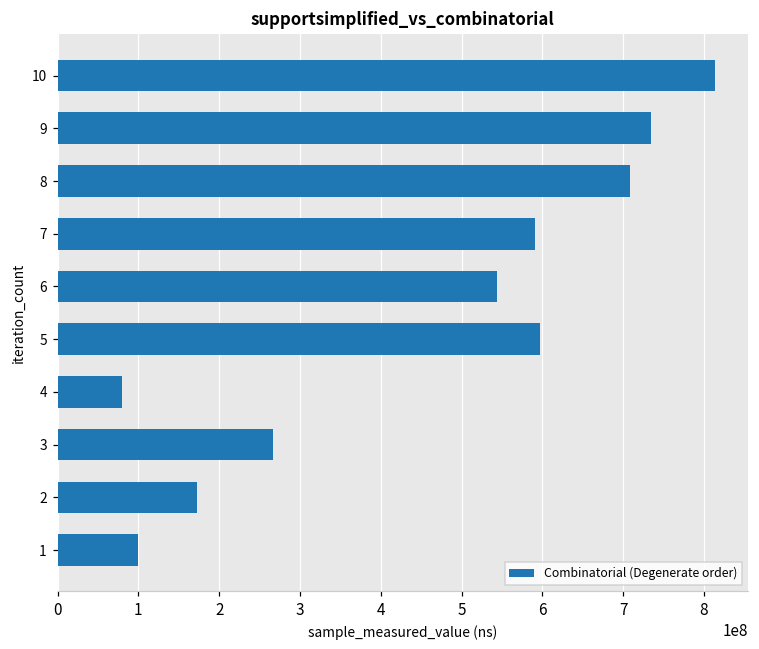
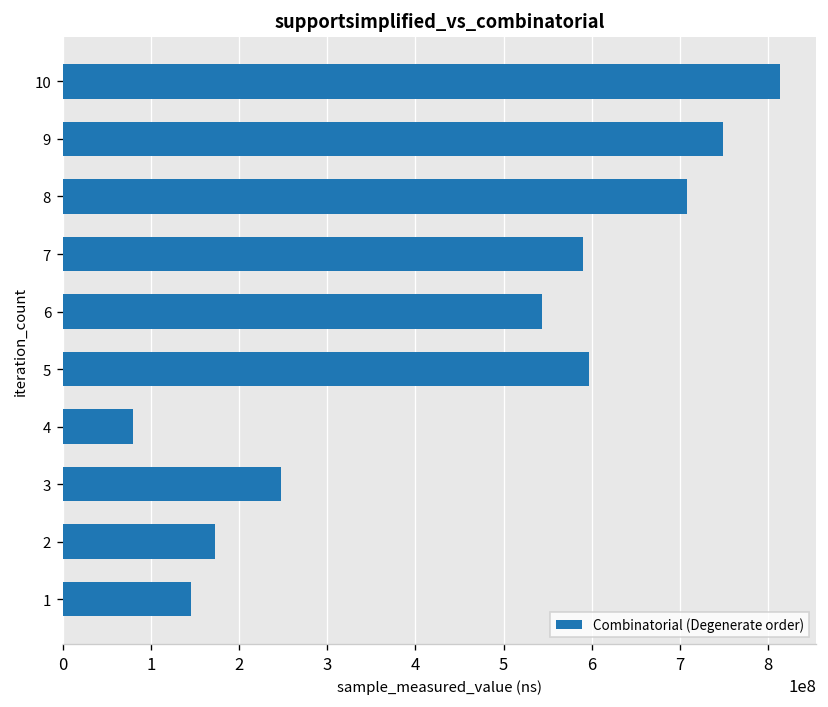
9: 730000000 -> 750000000
3: 270000000 -> 250000000
1: 100000000 -> 150000000
